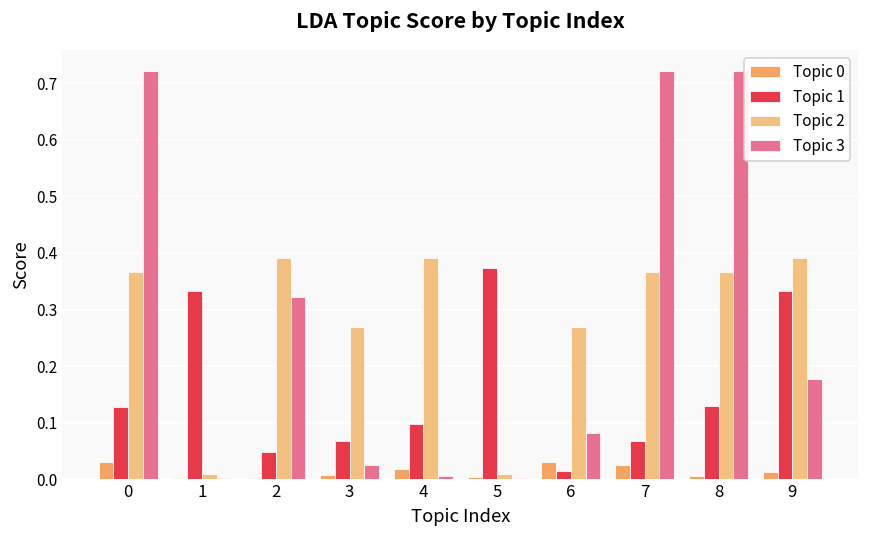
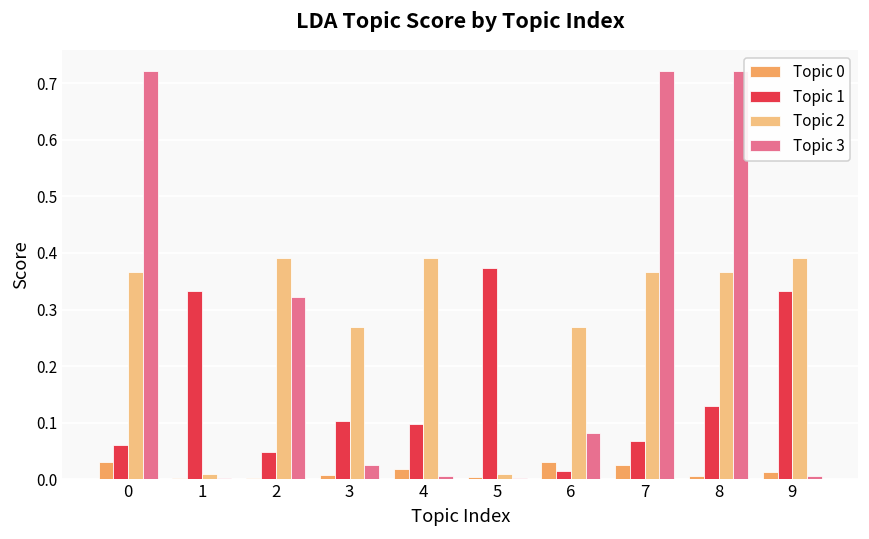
Topic 1, 0: 0.13 -> 0.06
Topic 1, 3: 0.07 -> 0.10
Topic 3, 9: 0.18 -> 0.01
